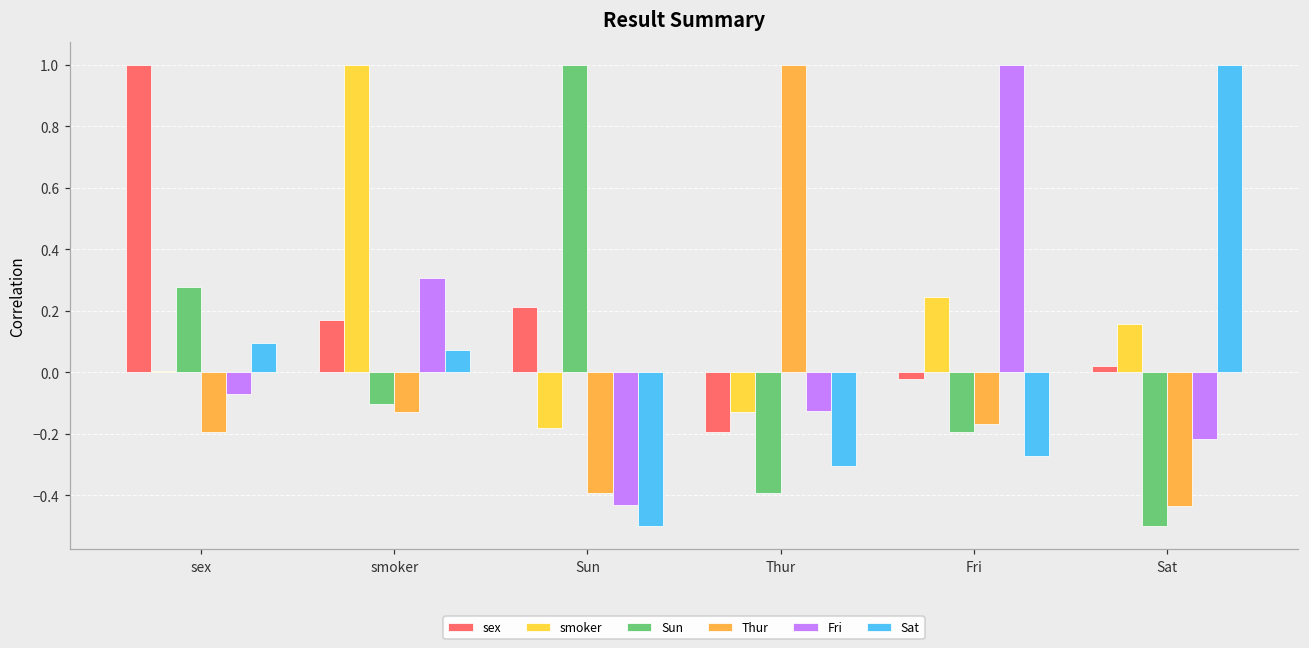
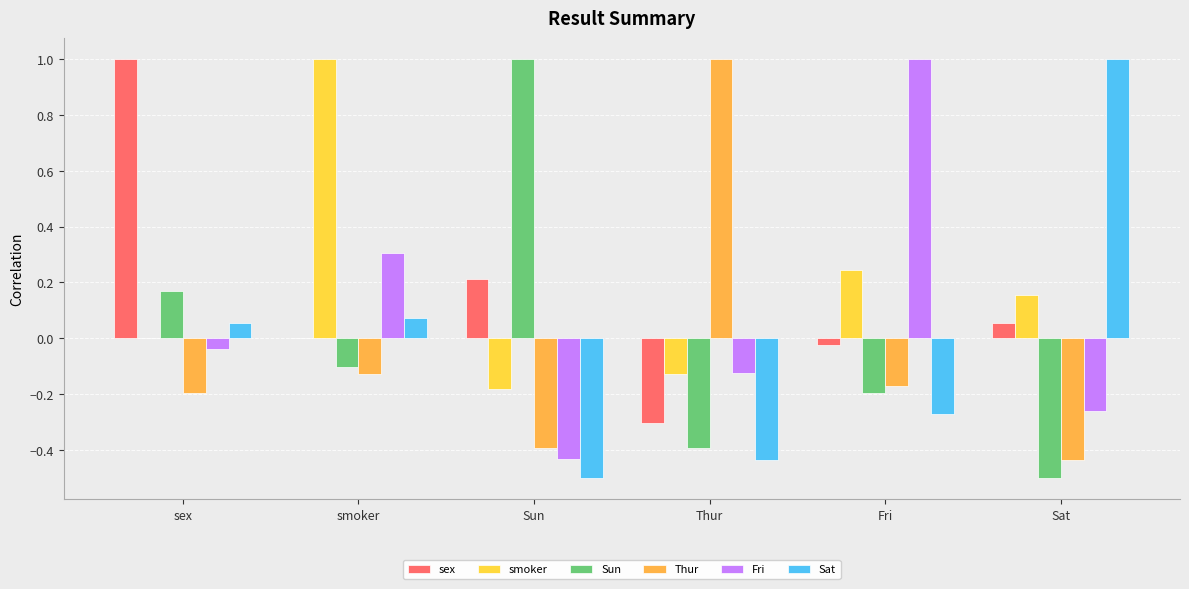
Sun, sex: 0.28 -> 0.17
Fri, sex: -0.07 -> -0.04
Sat, sex: 0.10 -> 0.05
sex, smoker: 0.17 -> 0.00
sex, Thur: -0.19 -> -0.30
Sat, Thur: -0.31 -> -0.43
sex, Sat: 0.02 -> 0.05
Fri, Sat: -0.22 -> -0.26
